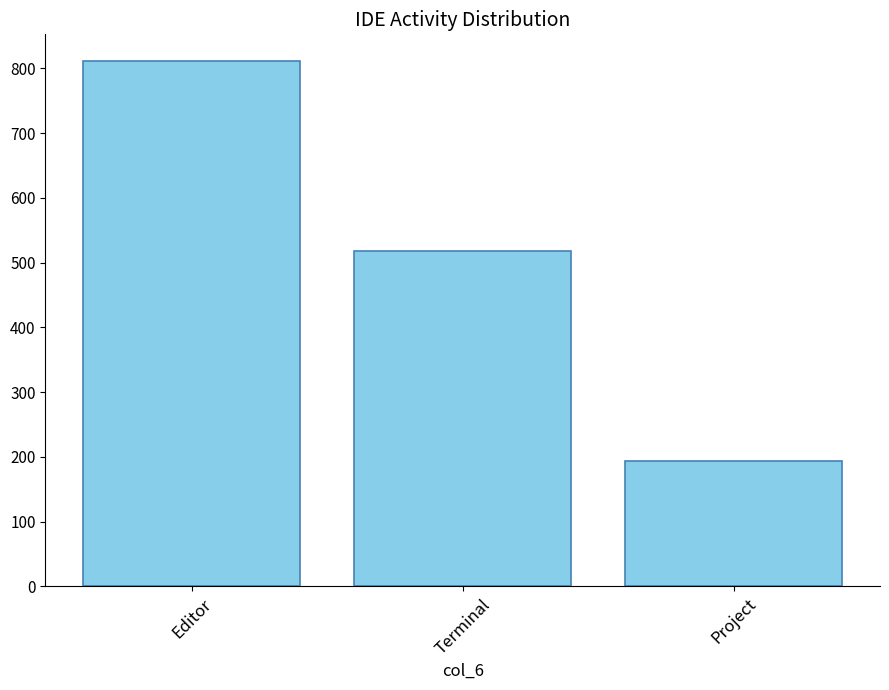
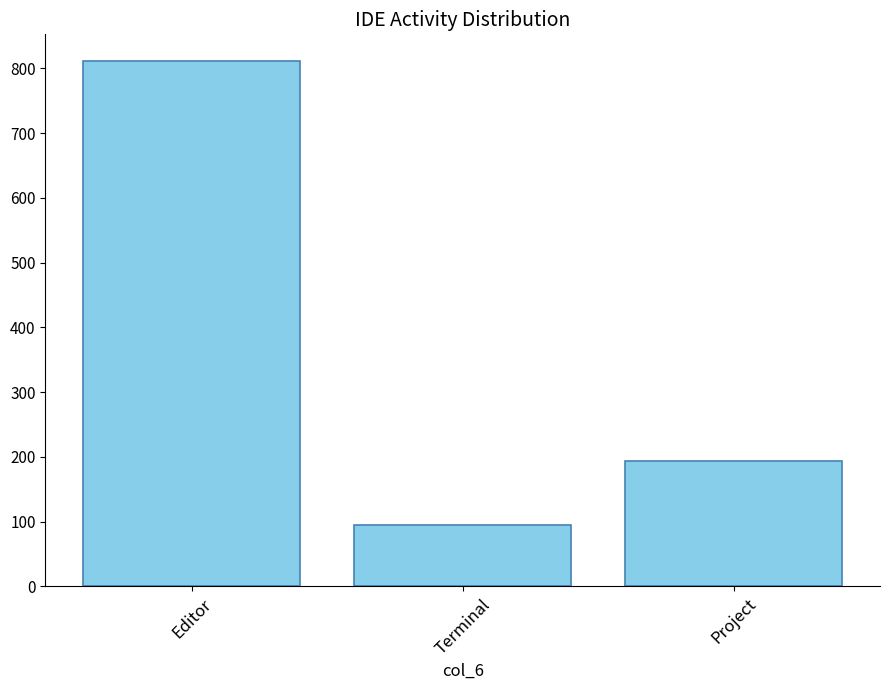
Terminal: 520 -> 100
